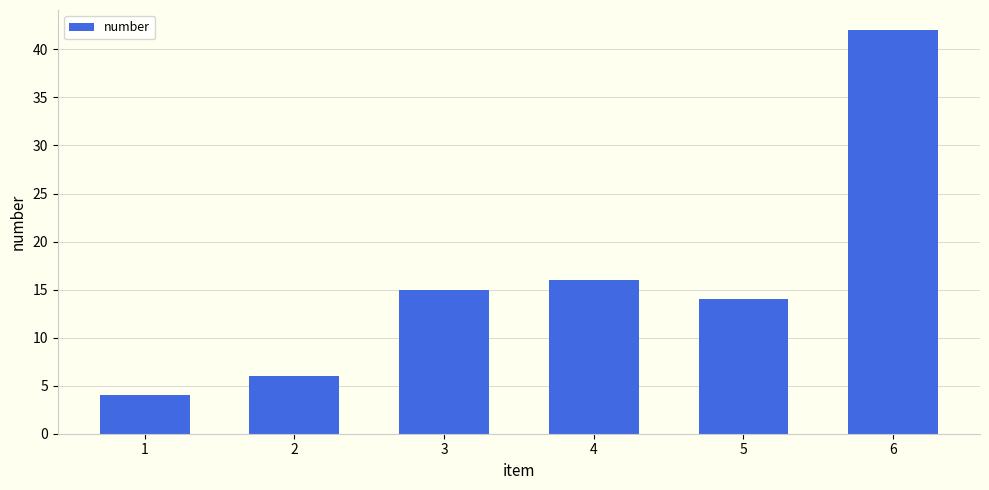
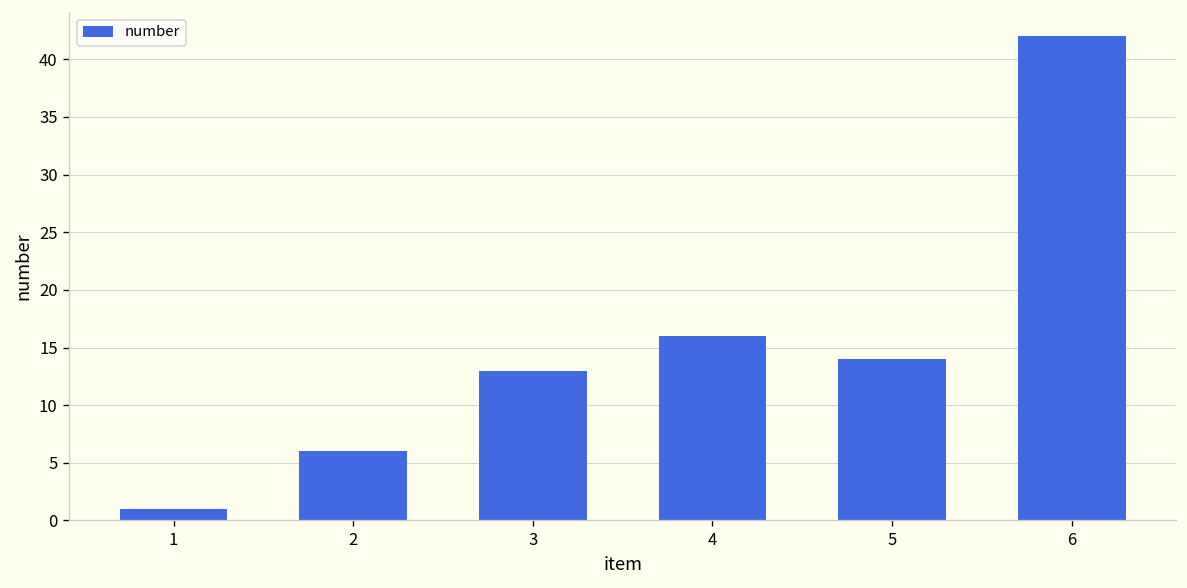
1: 4 -> 1
3: 15 -> 13
